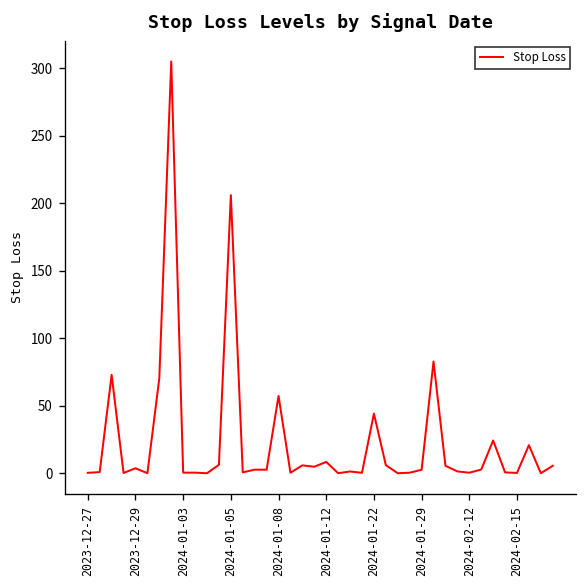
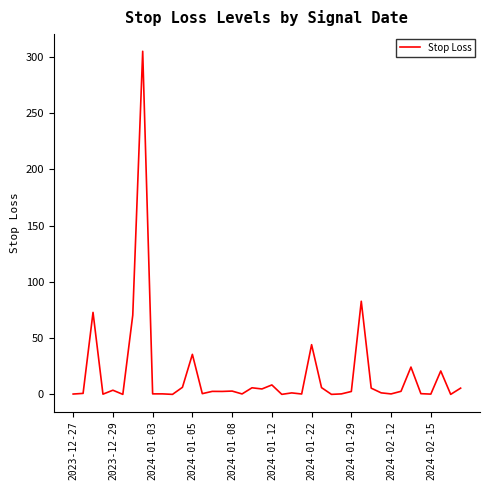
2024-01-05: 206 -> 36
2024-01-08: 57 -> 3
